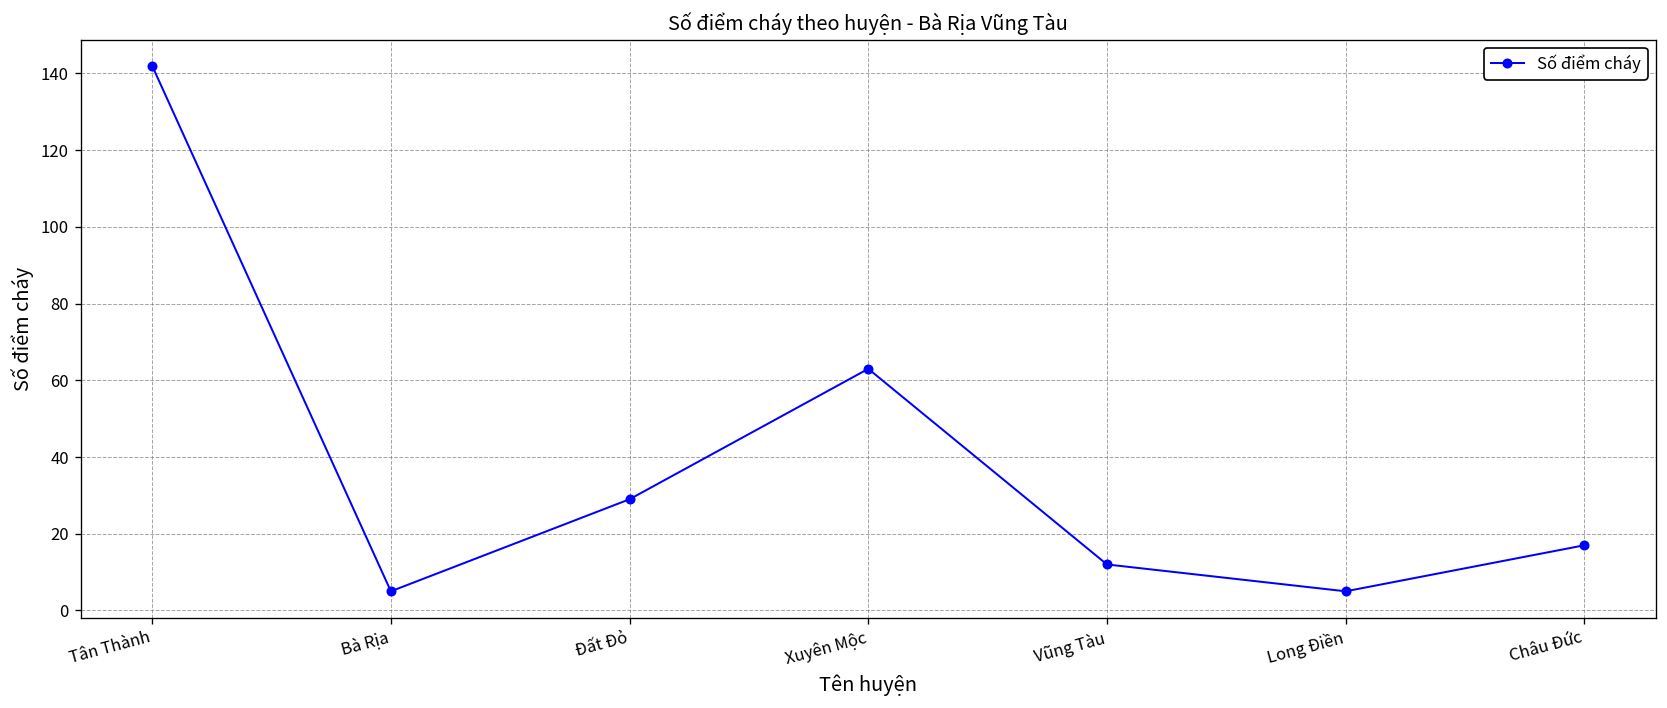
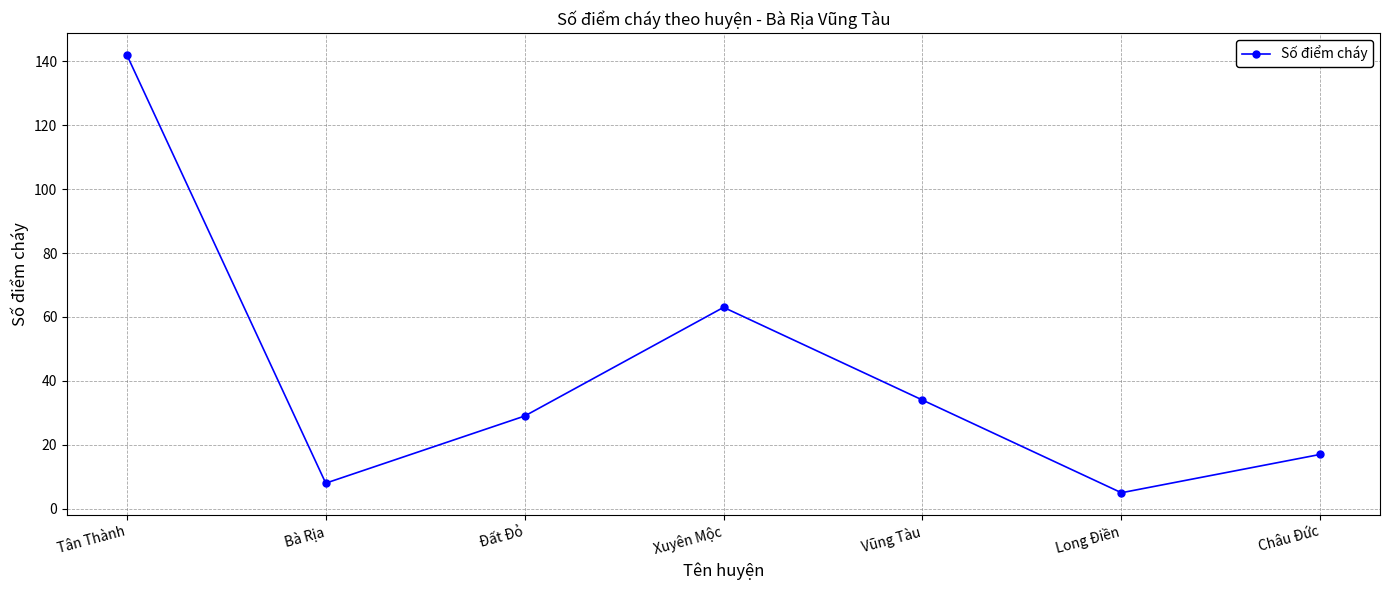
Bà Rịa: 5 -> 8
Vũng Tàu: 12 -> 34
